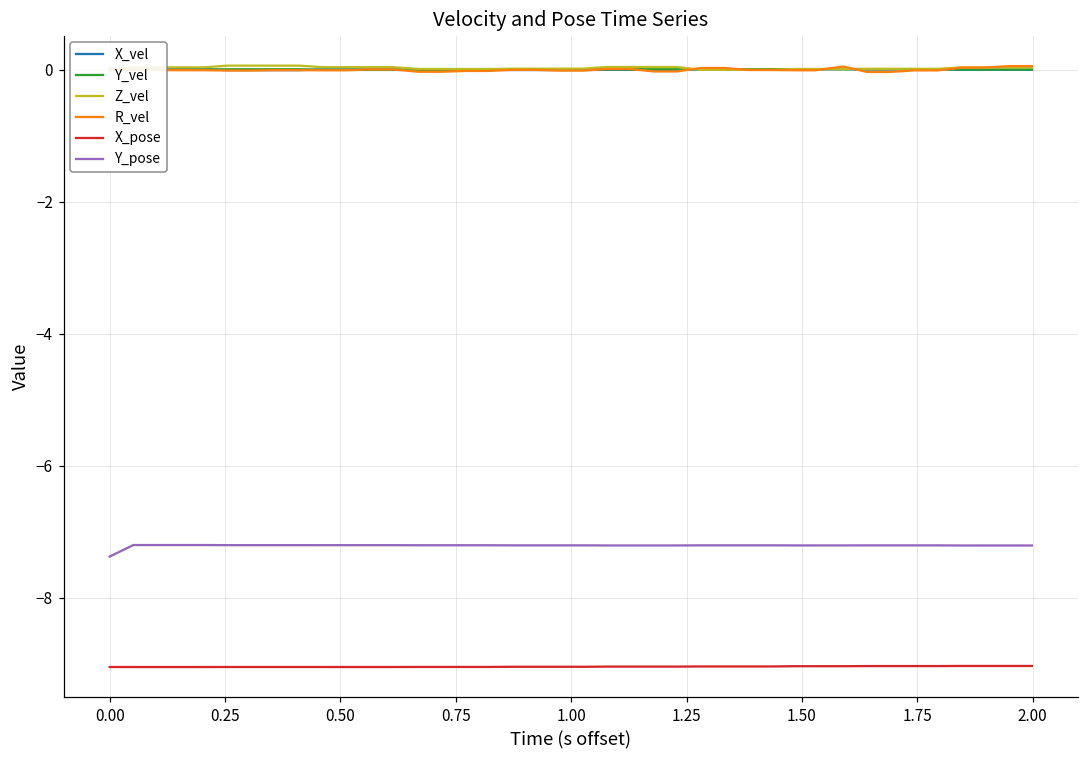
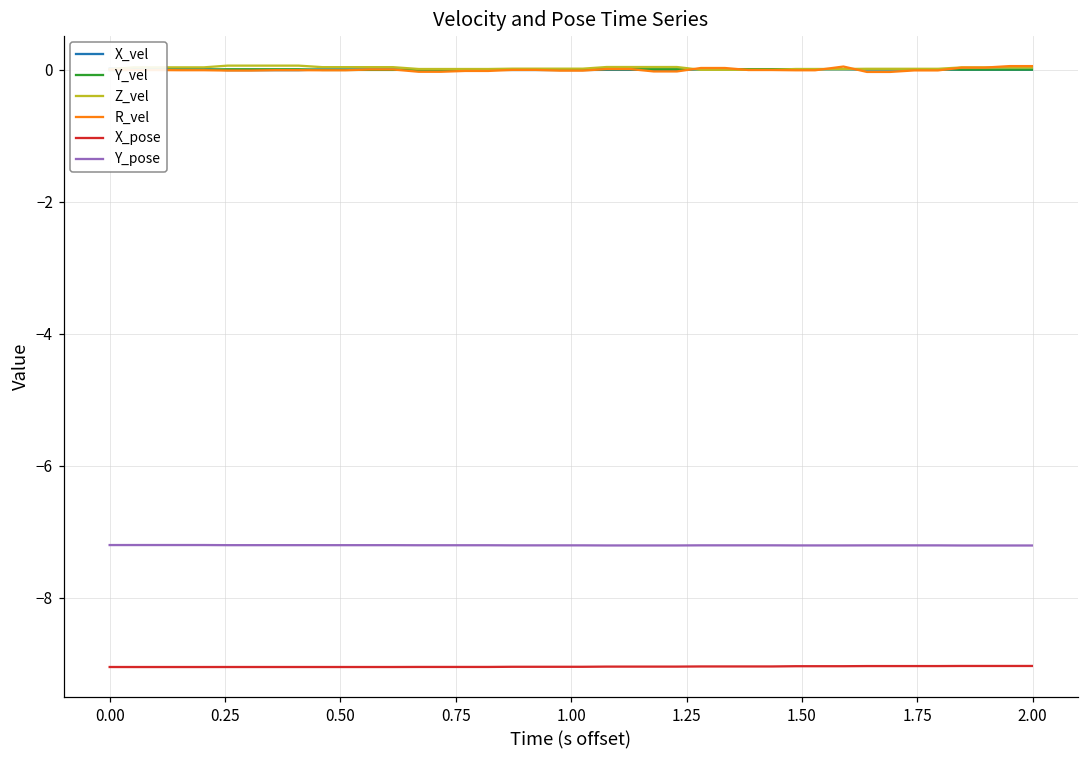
Y_pose, 0.00: -7.4 -> -7.2
